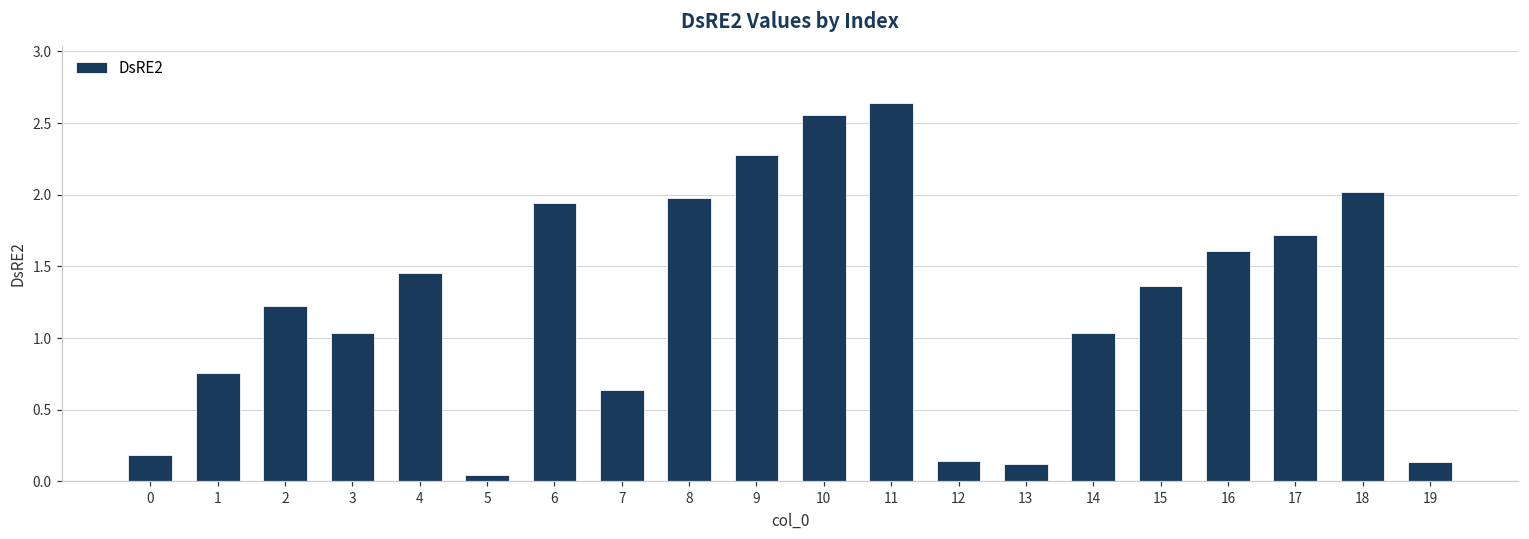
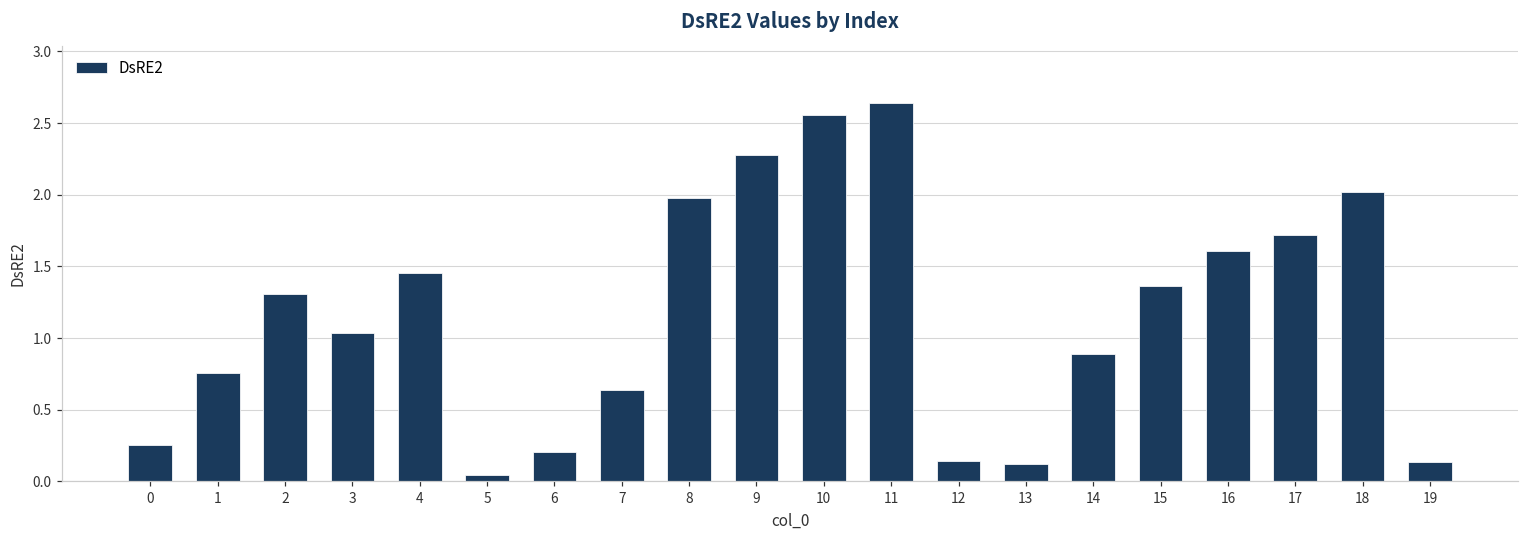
0: 0.19 -> 0.25
2: 1.23 -> 1.31
6: 1.94 -> 0.20
14: 1.04 -> 0.89
